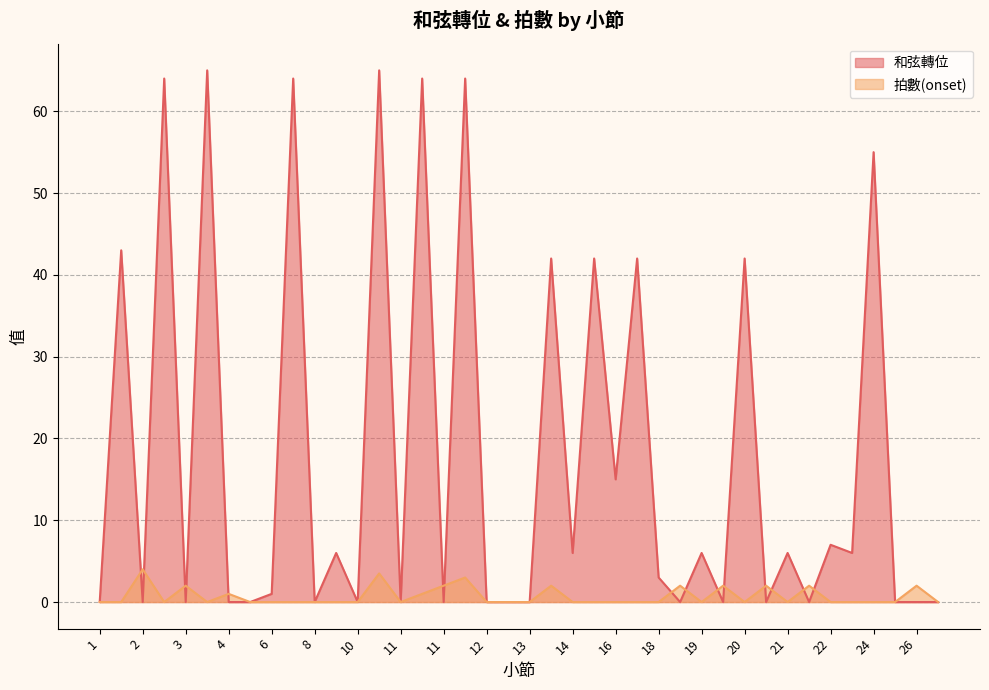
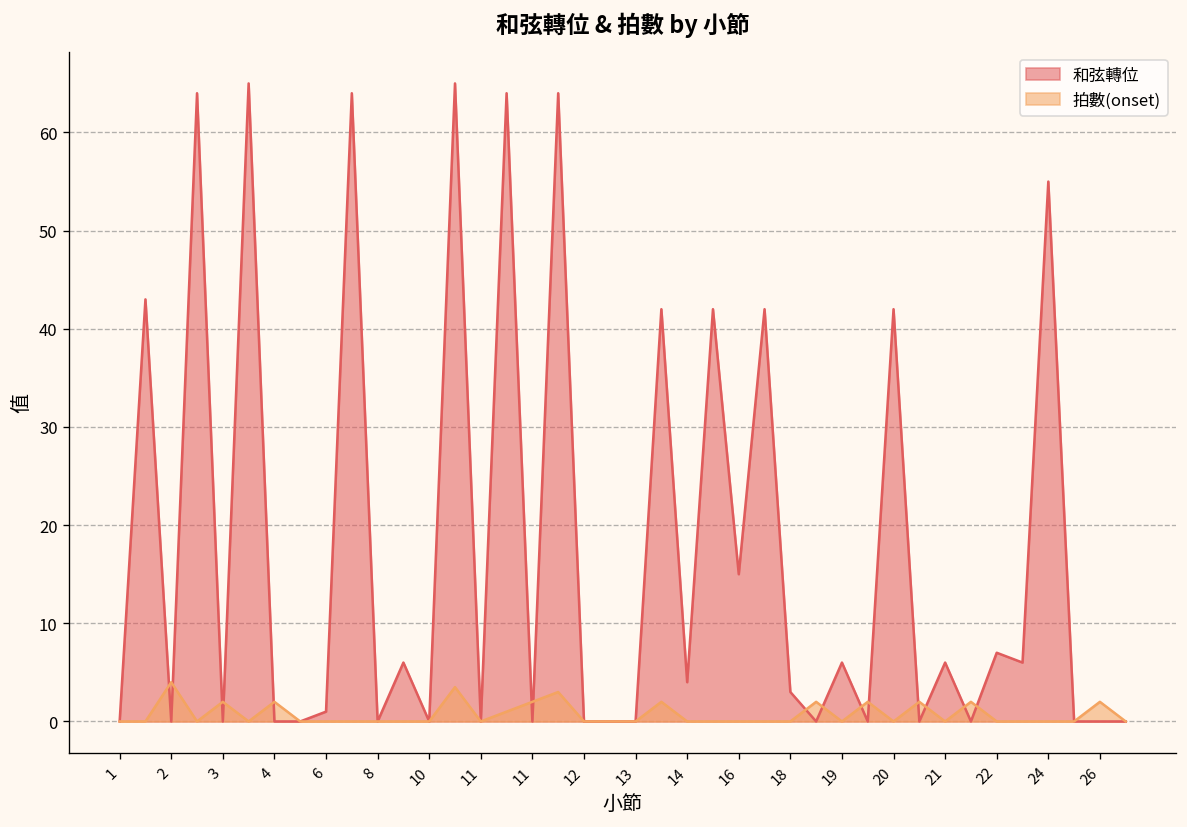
拍數(onset), 4: 1 -> 2
和弦轉位, 14: 6 -> 4
